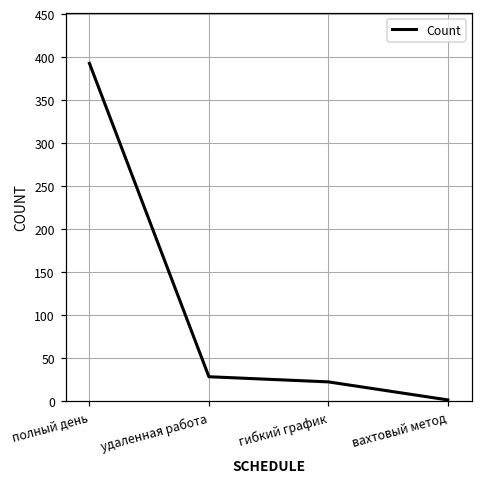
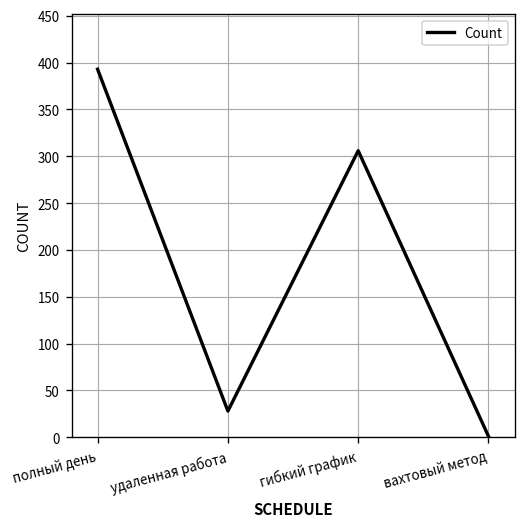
гибкий график: 20 -> 310
